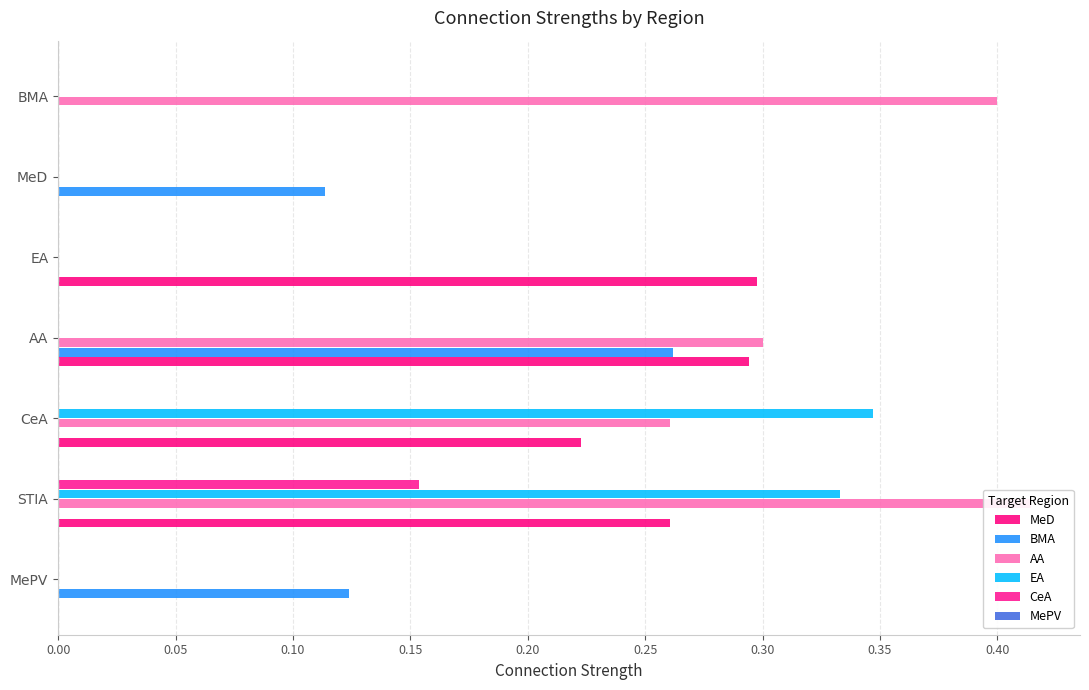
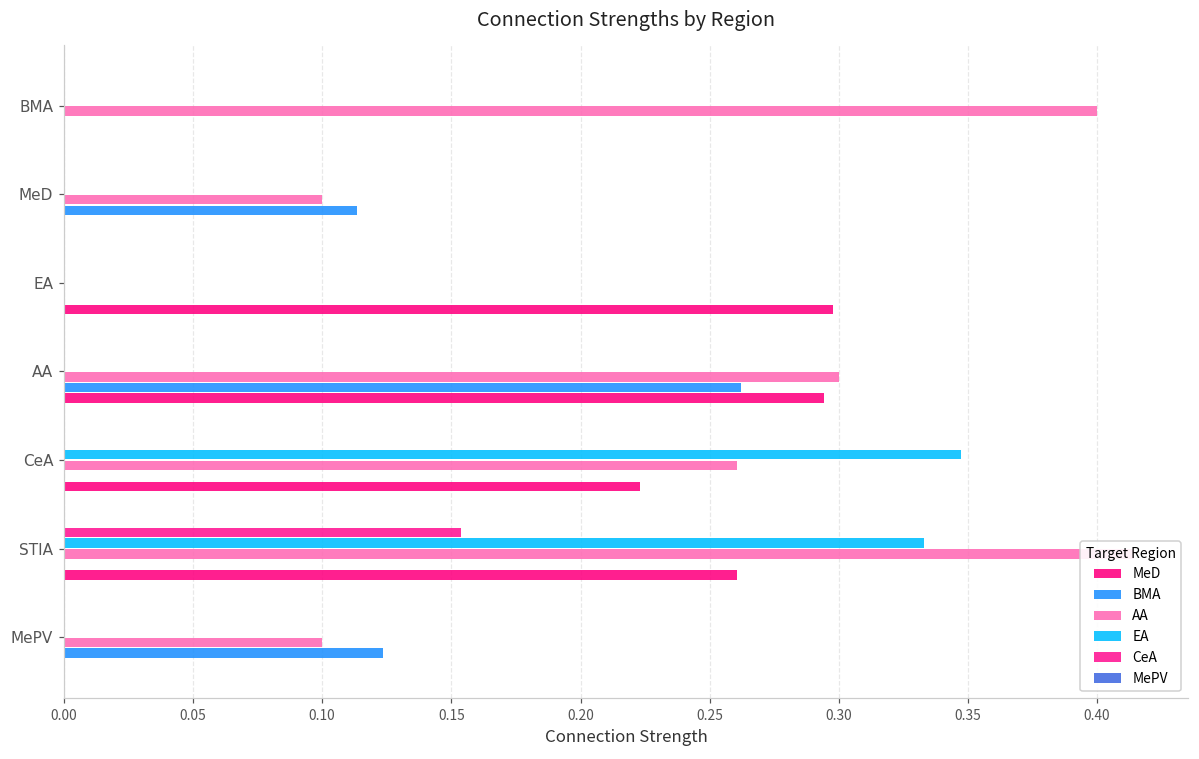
AA, MeD: 0.0 -> 0.1
AA, MePV: 0.0 -> 0.1
